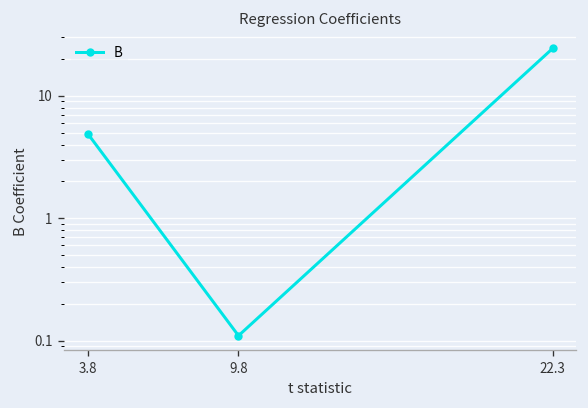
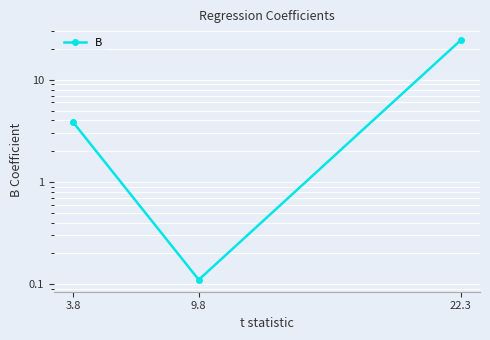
3.8: 5 -> 3.9
